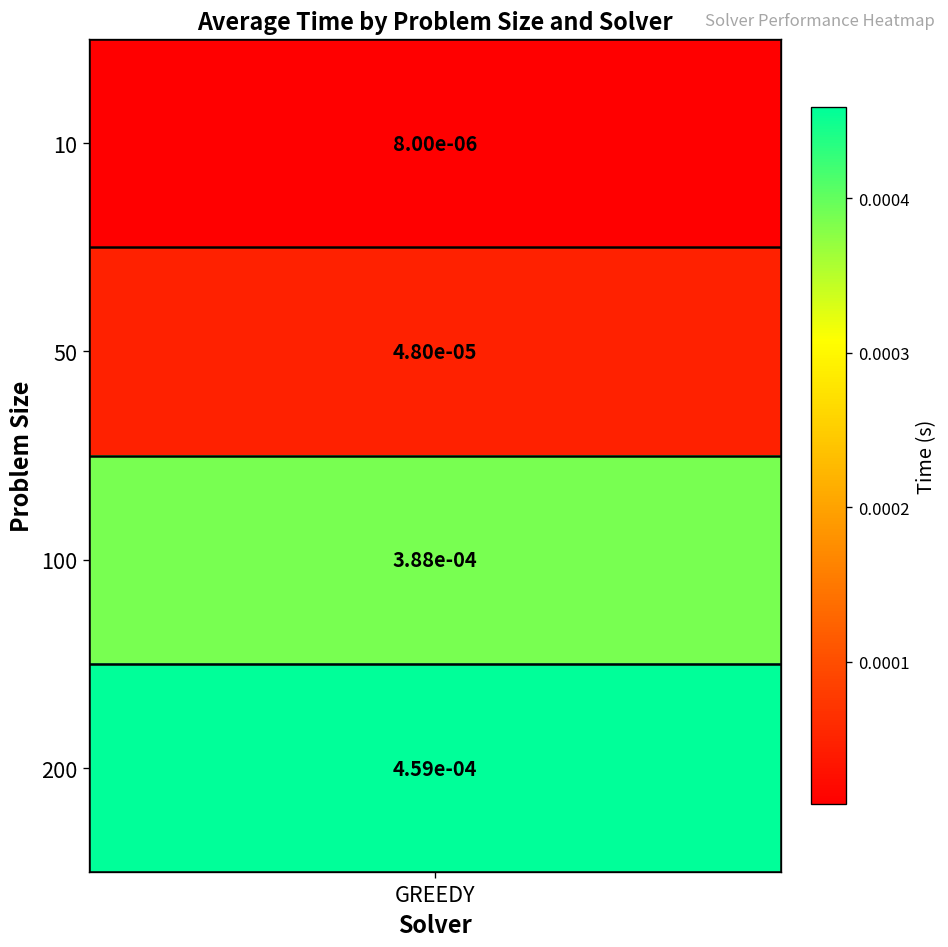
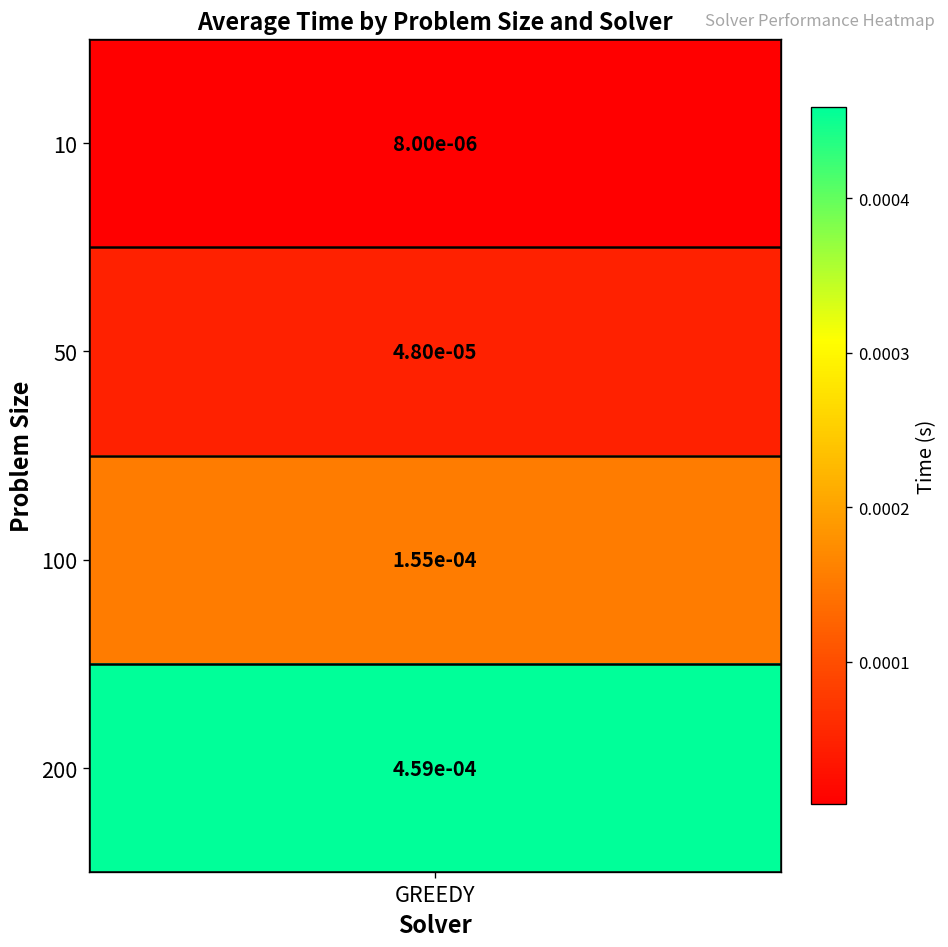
100, GREEDY: 3.88e-04 -> 1.55e-04
